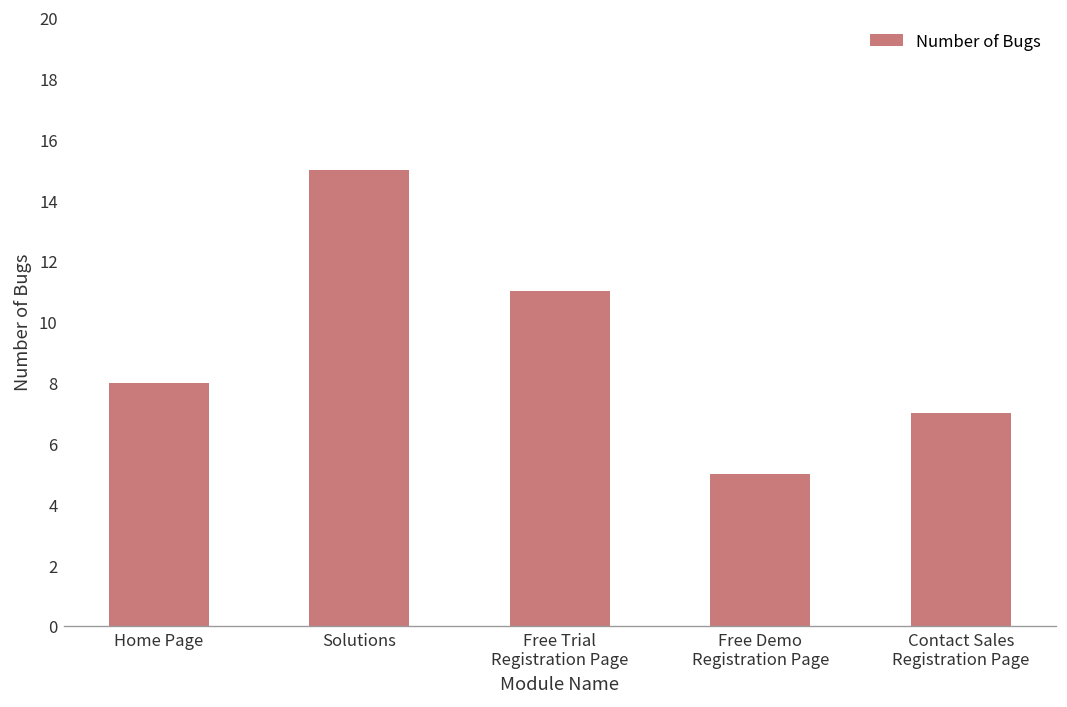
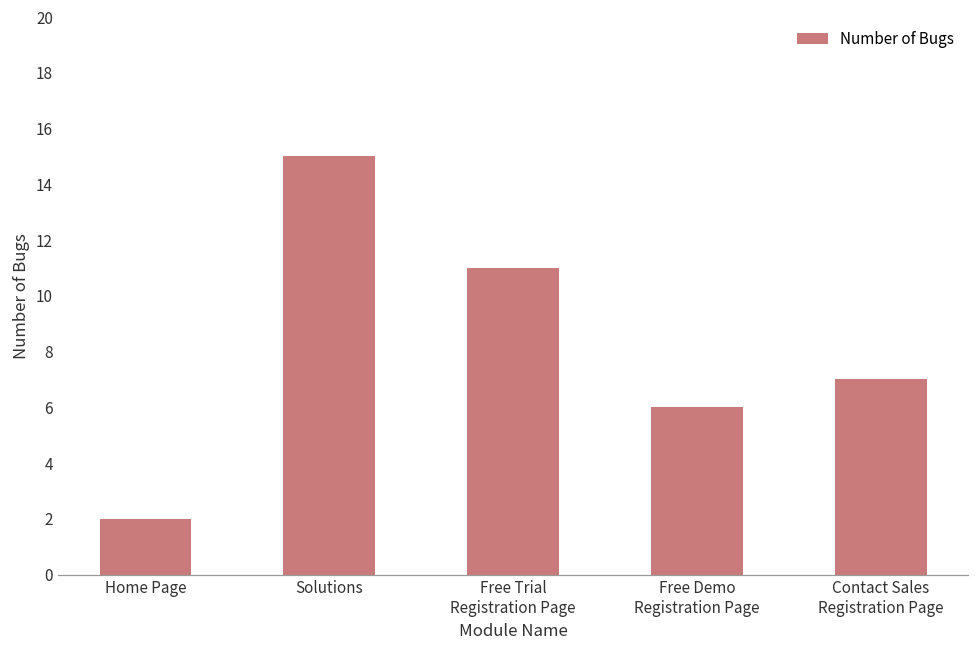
Home Page: 8 -> 2
Free Demo Registration Page: 5 -> 6
